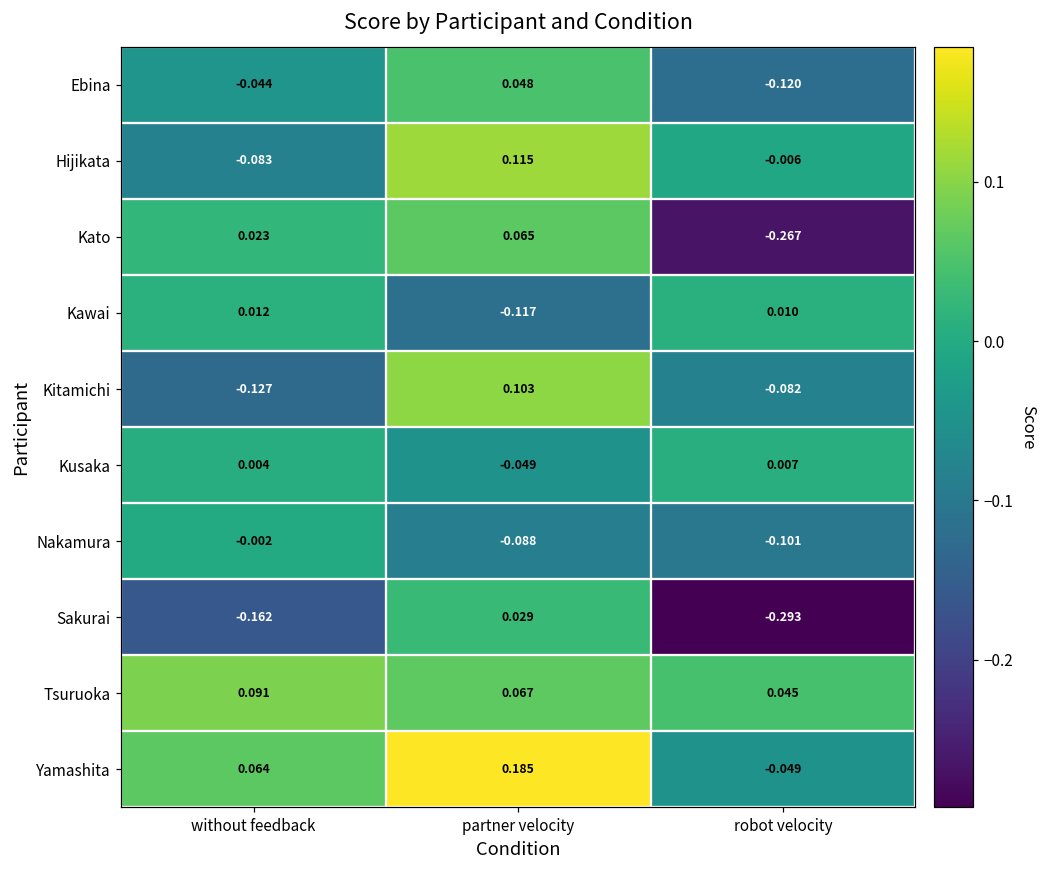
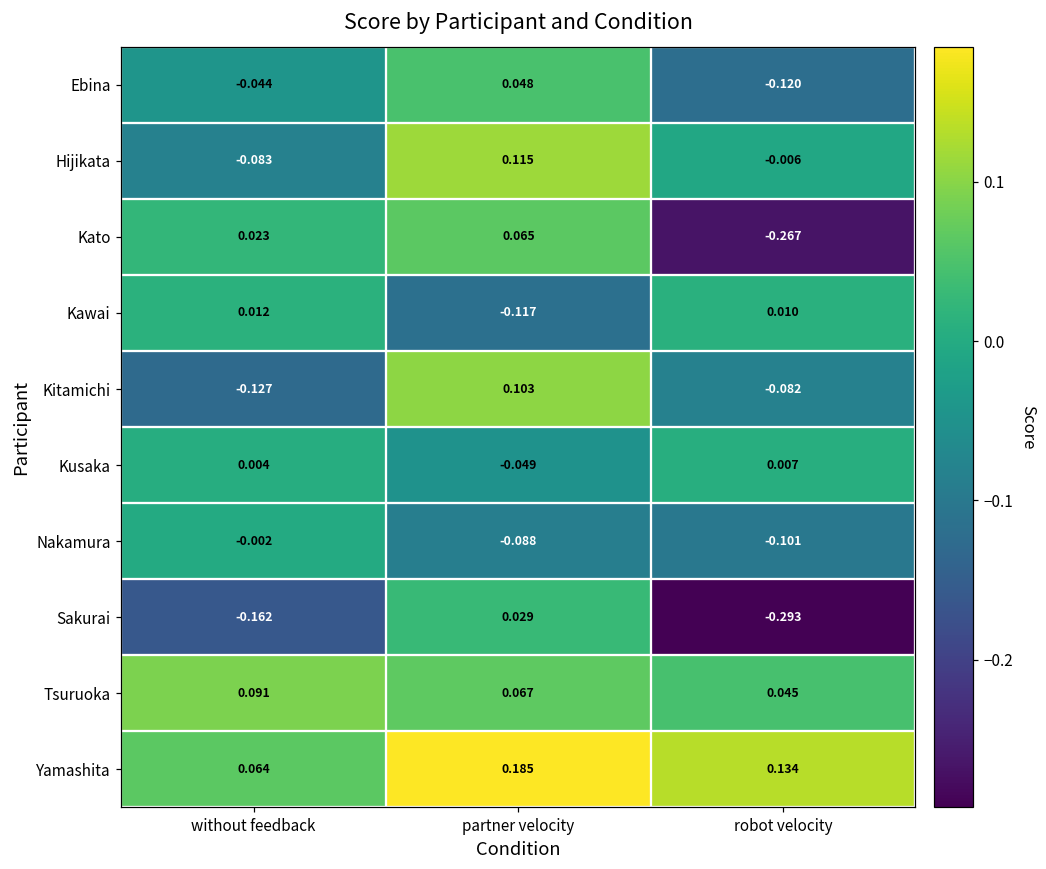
Yamashita, robot velocity: -0.049 -> 0.134
